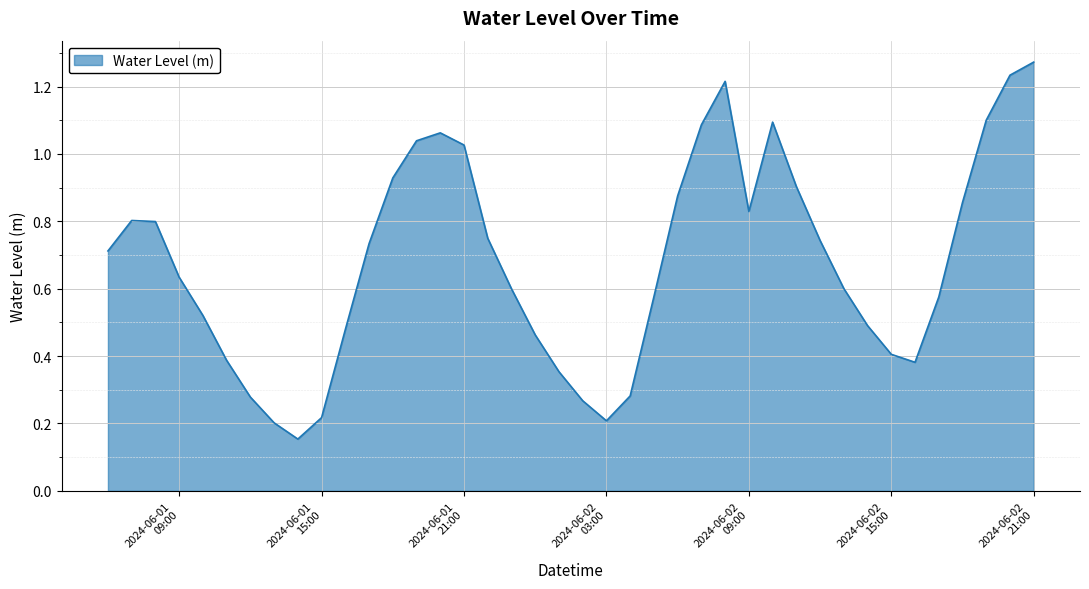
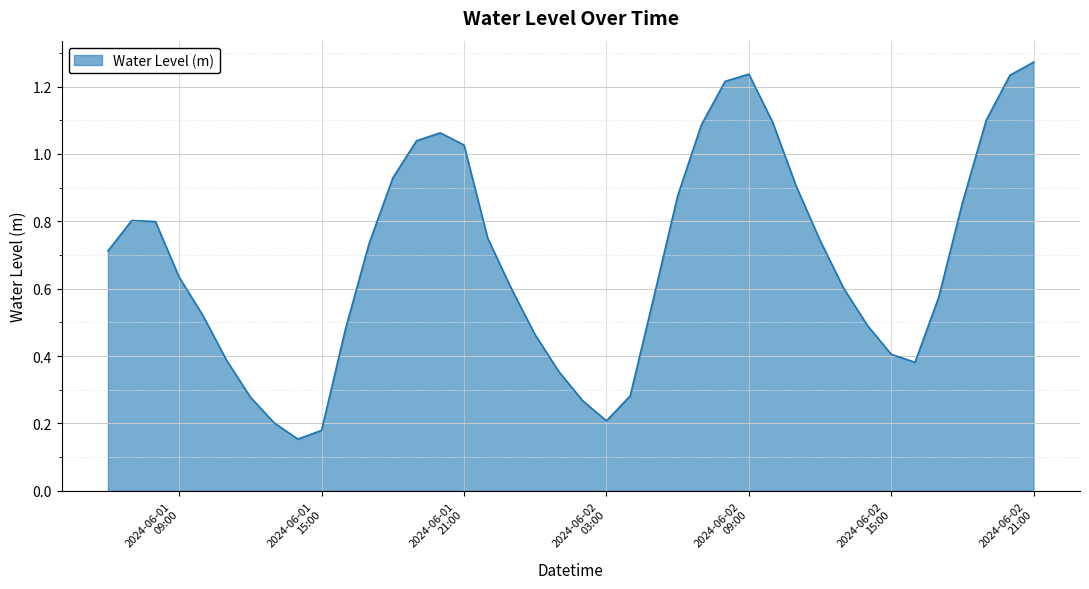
2024-06-01 15:00: 0.22 -> 0.18
2024-06-02 09:00: 0.83 -> 1.24
